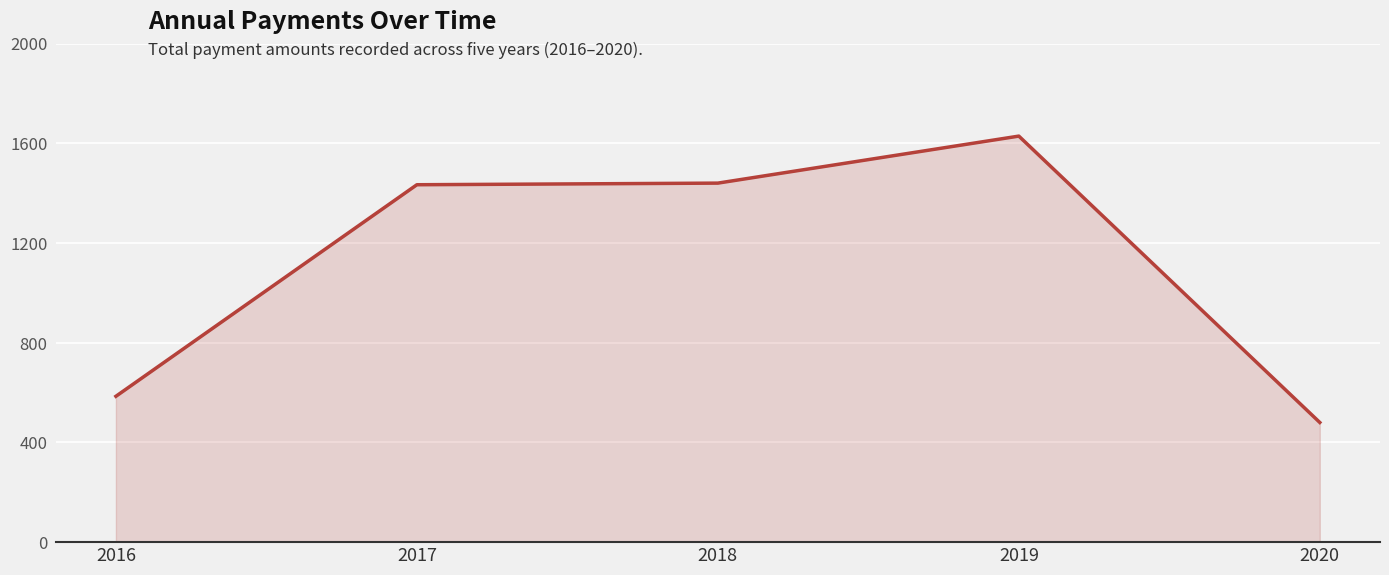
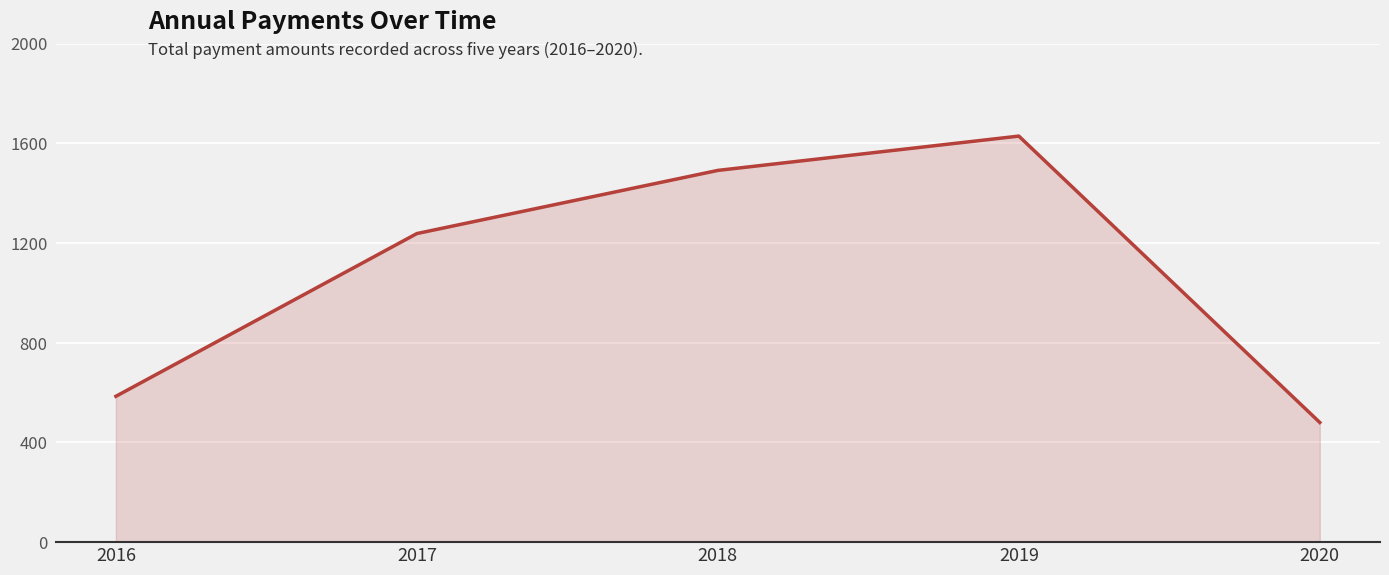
2017: 1430 -> 1240
2018: 1440 -> 1490
